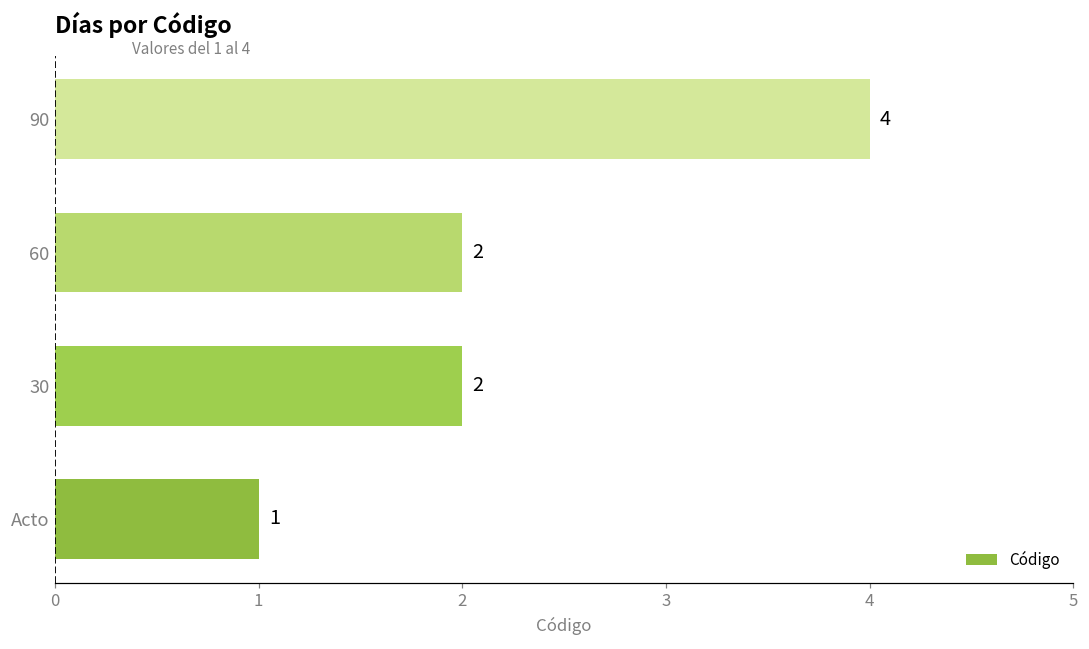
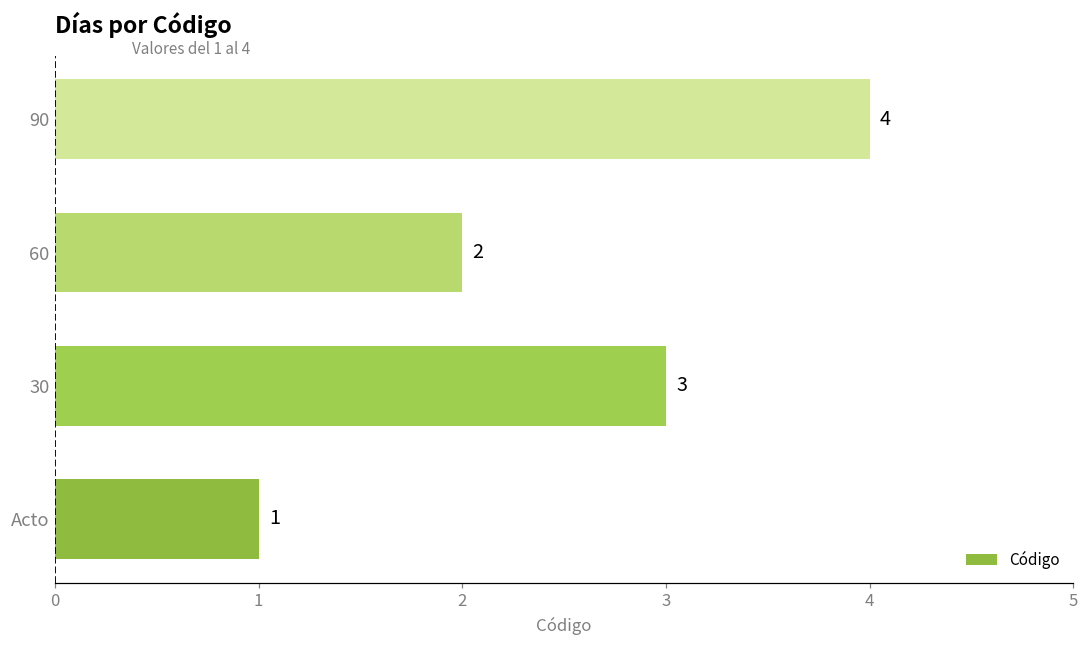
30: 2 -> 3
